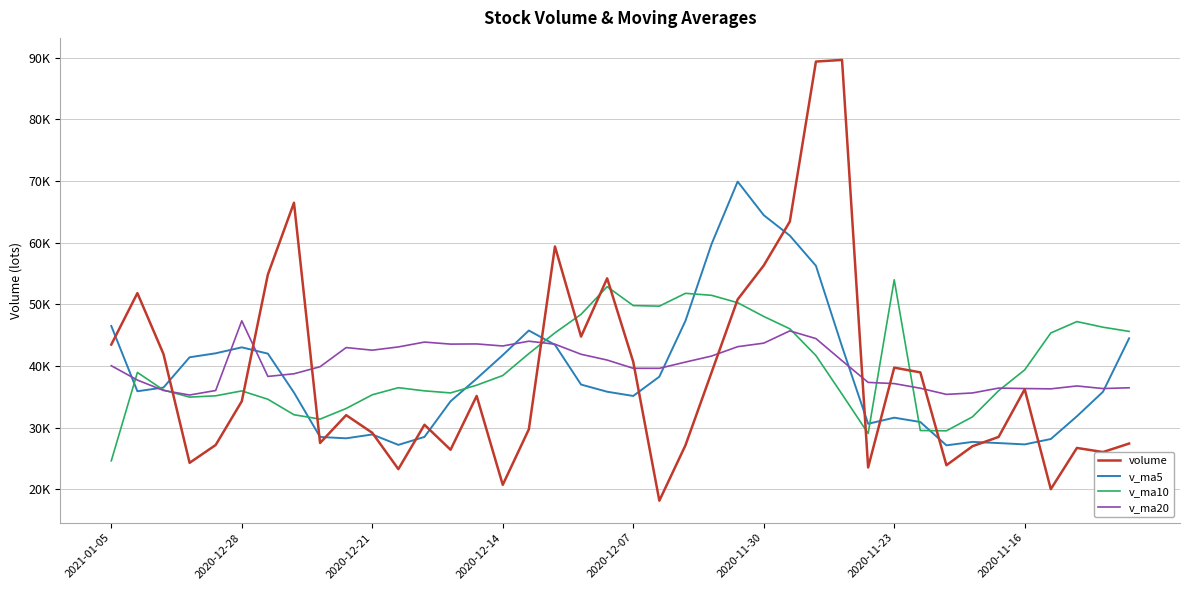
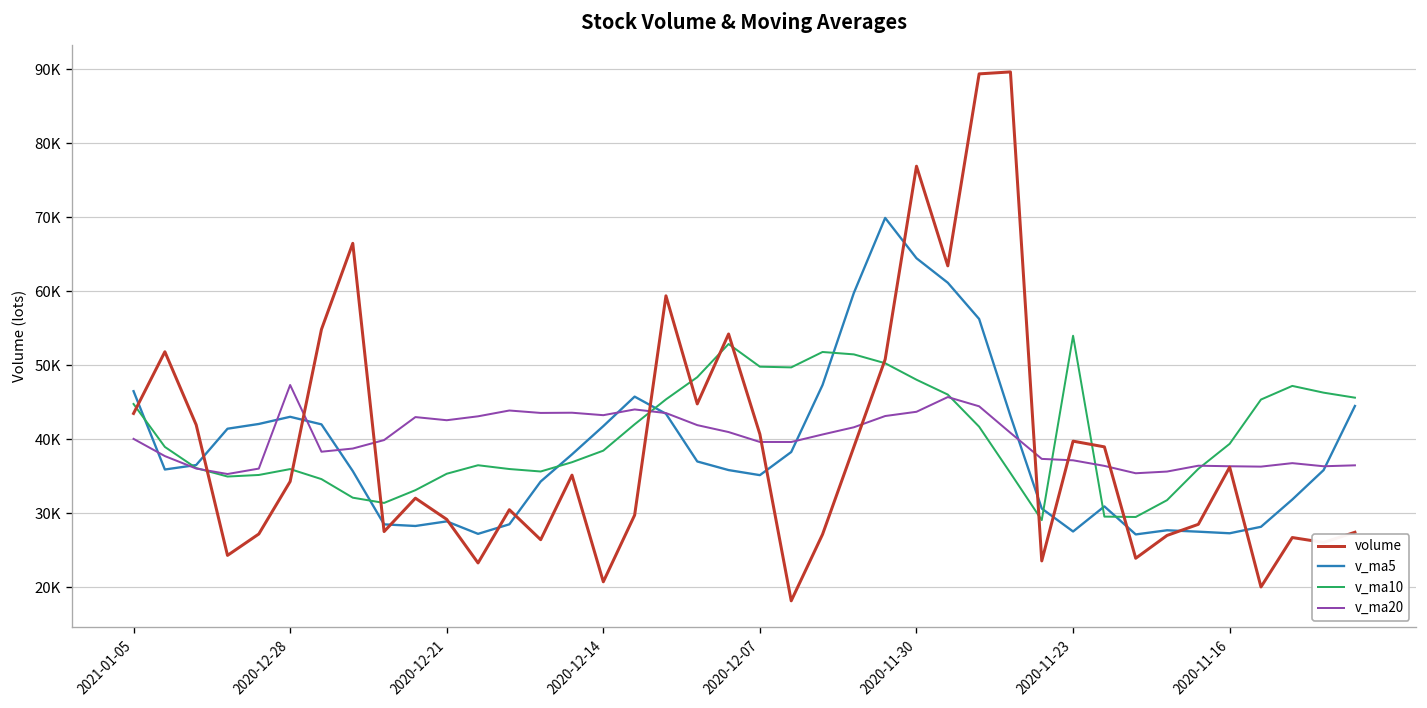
v_ma10, 2021-01-05: 25000 -> 45000
volume, 2020-11-30: 56000 -> 77000
v_ma5, 2020-11-23: 32000 -> 28000
